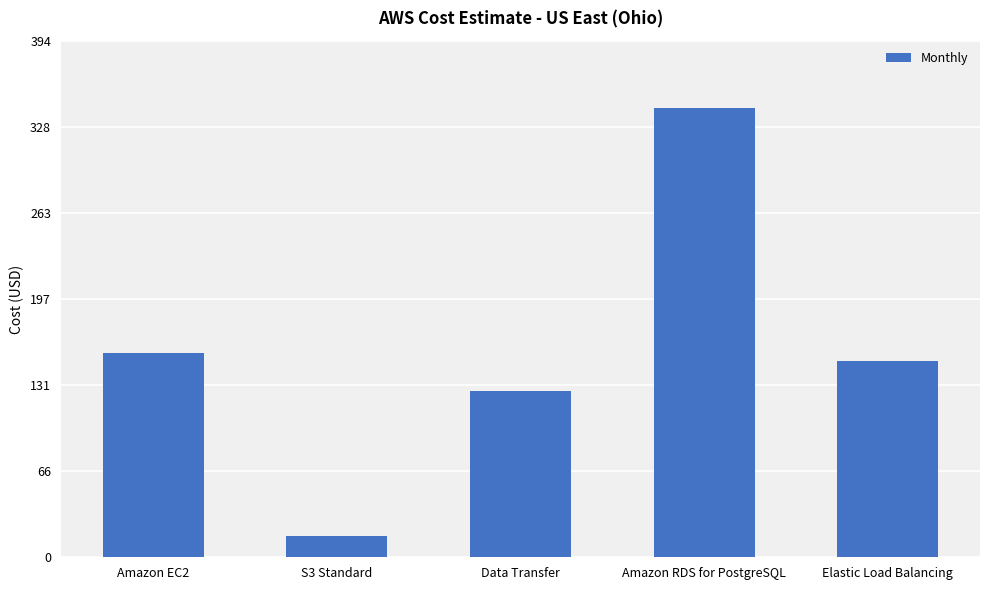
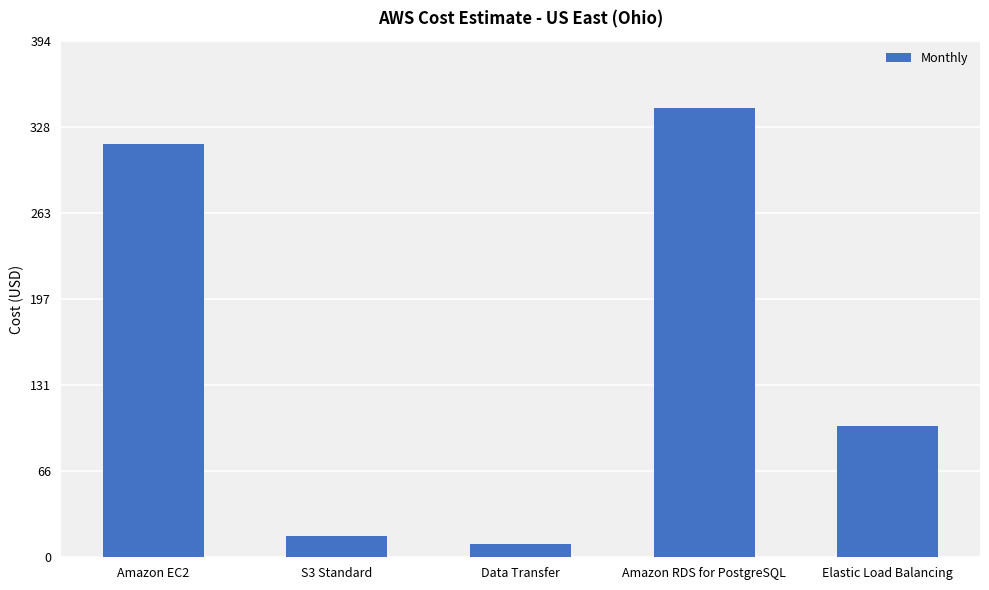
Amazon EC2: 156 -> 315
Data Transfer: 127 -> 10
Elastic Load Balancing: 150 -> 100
